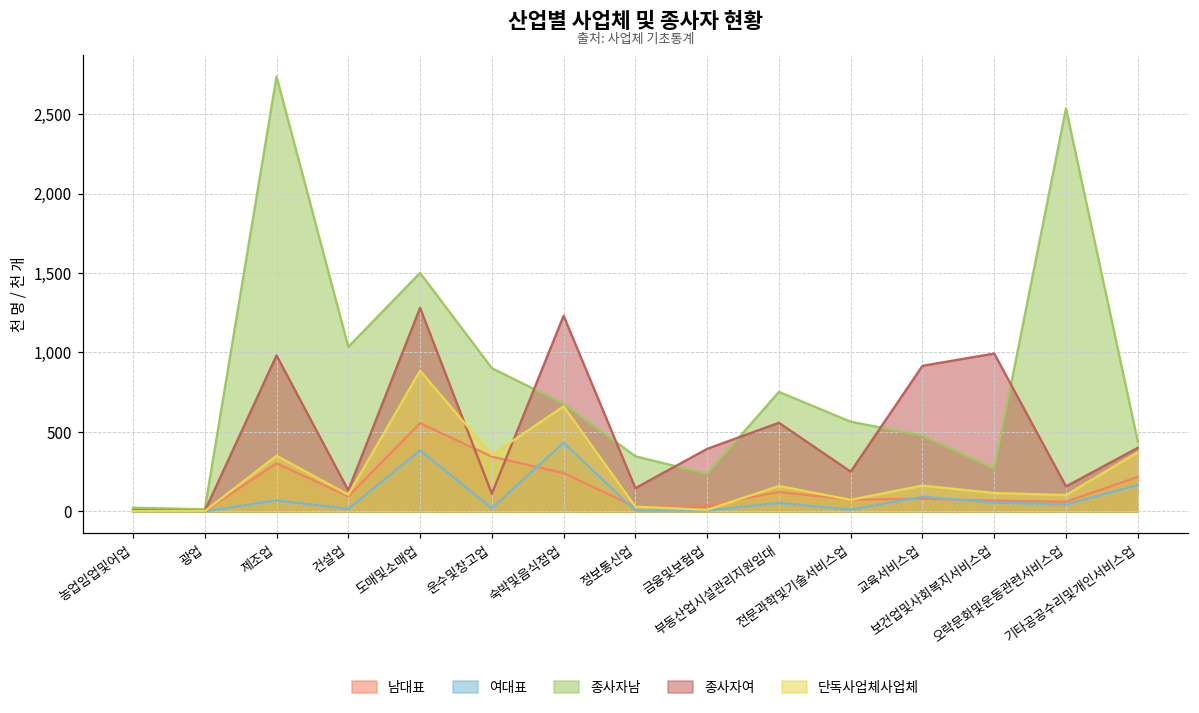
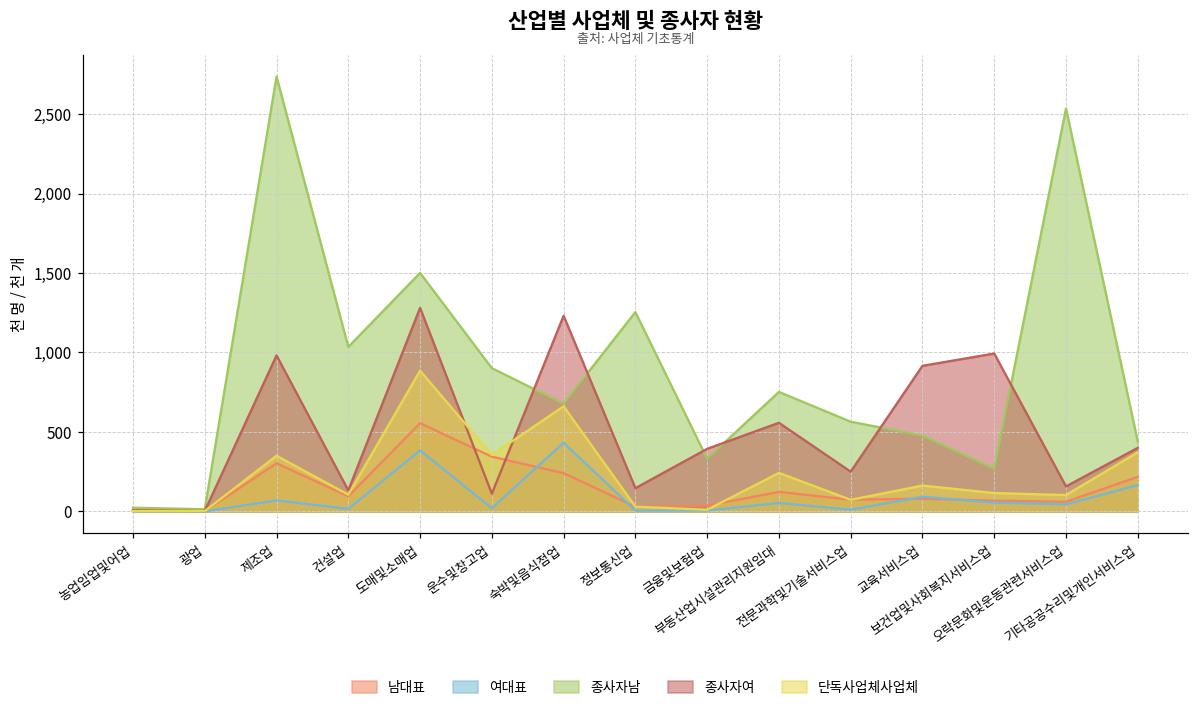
종사자남, 정보통신업: 350 -> 1,250
종사자남, 금융및보험업: 240 -> 330
단독사업체사업체, 부동산업시설관리지원임대: 160 -> 240
